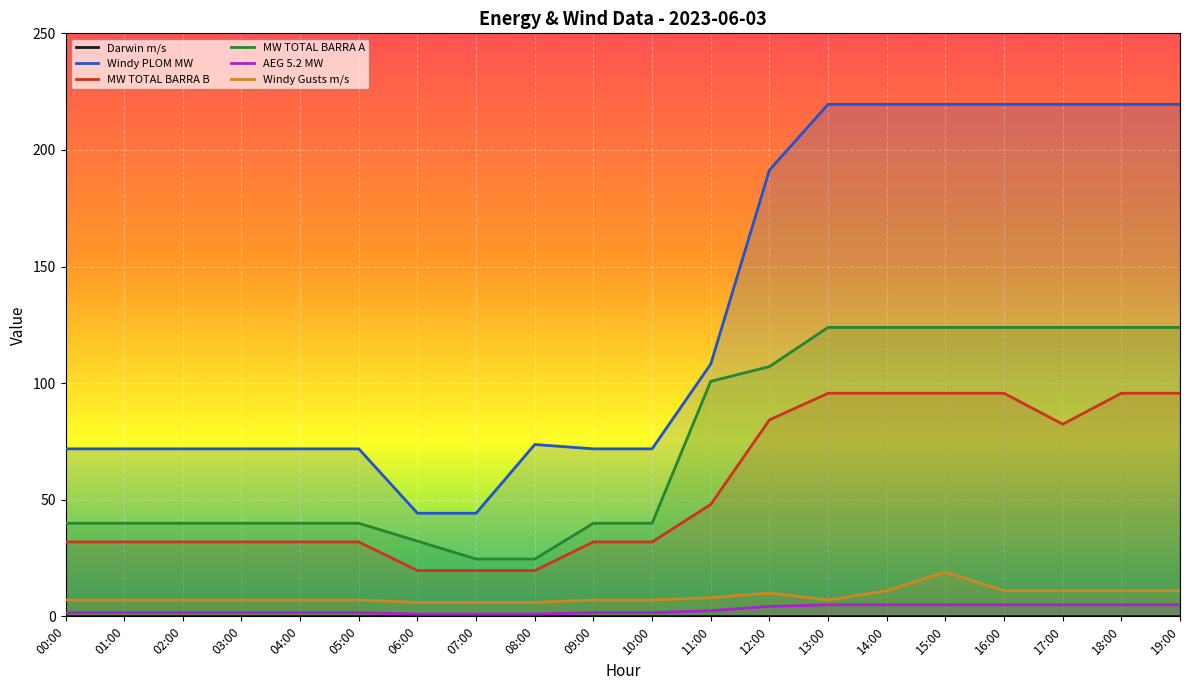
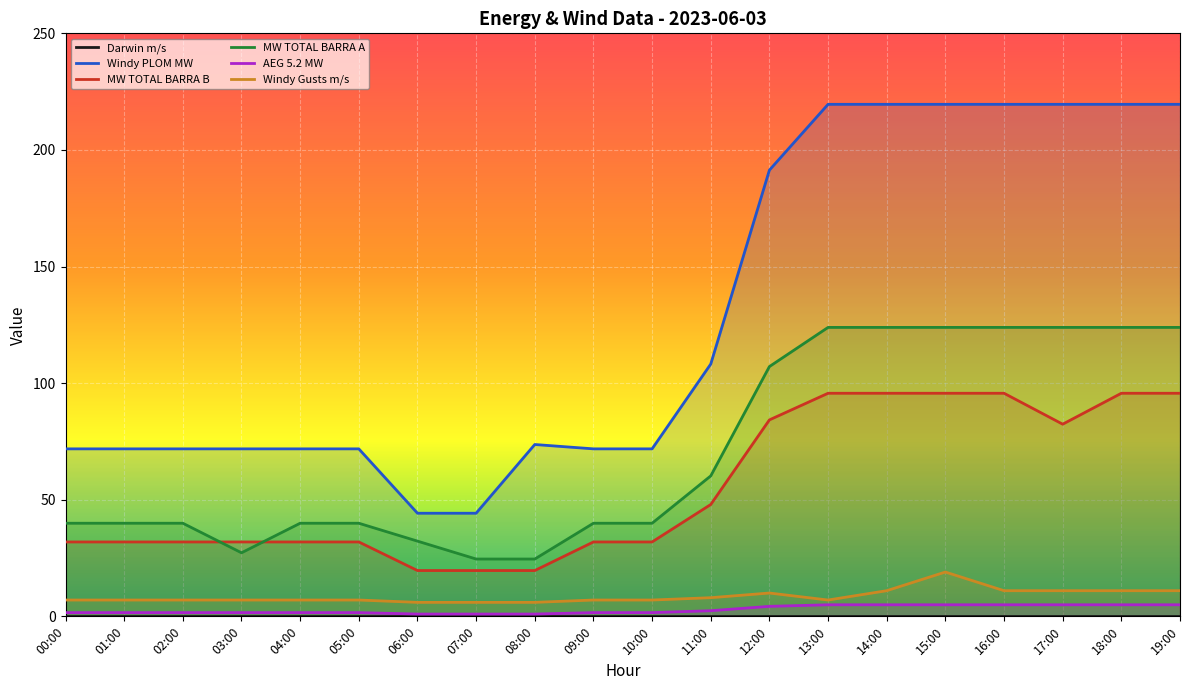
MW TOTAL BARRA A, 03:00: 40 -> 27
MW TOTAL BARRA A, 11:00: 101 -> 60
